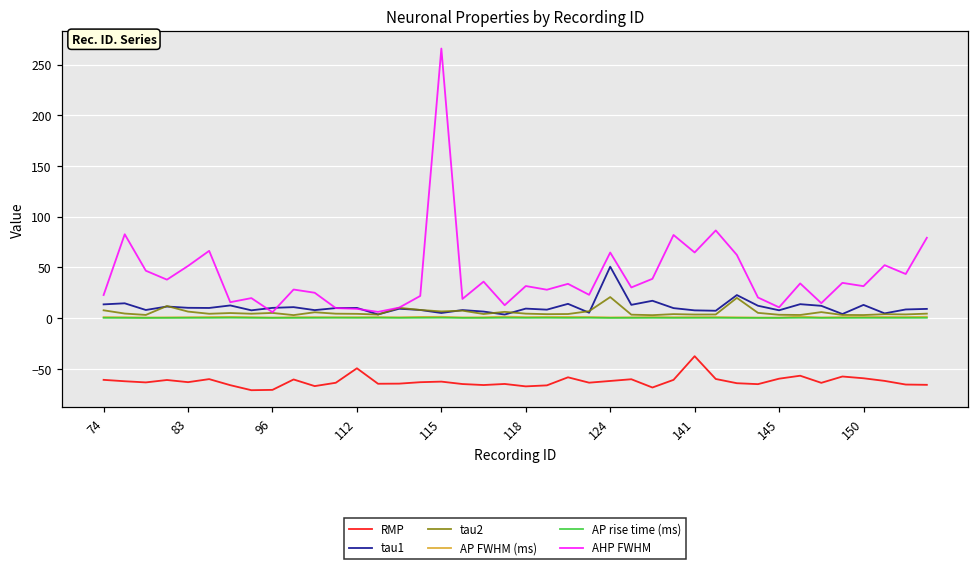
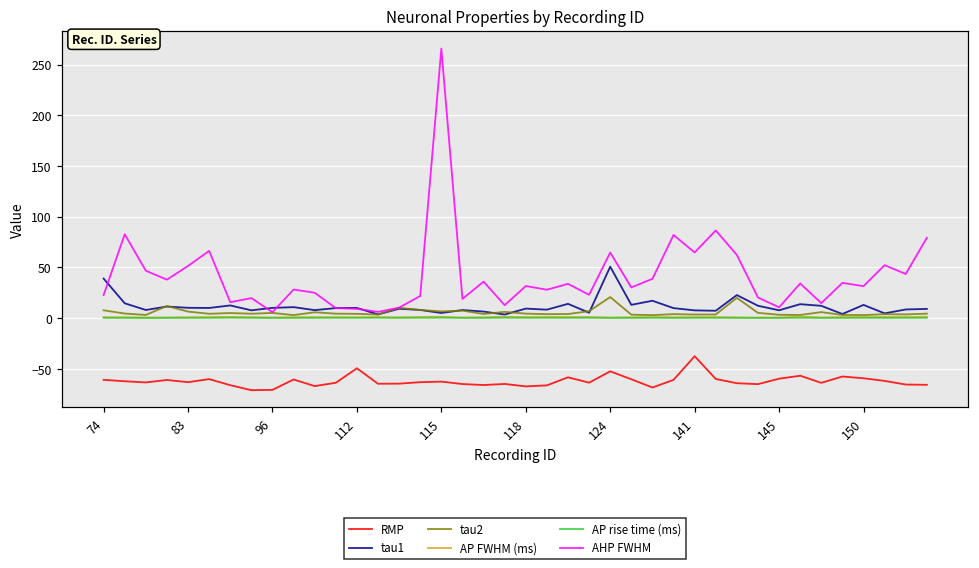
tau1, 74: 10 -> 40
RMP, 124: -60 -> -50
